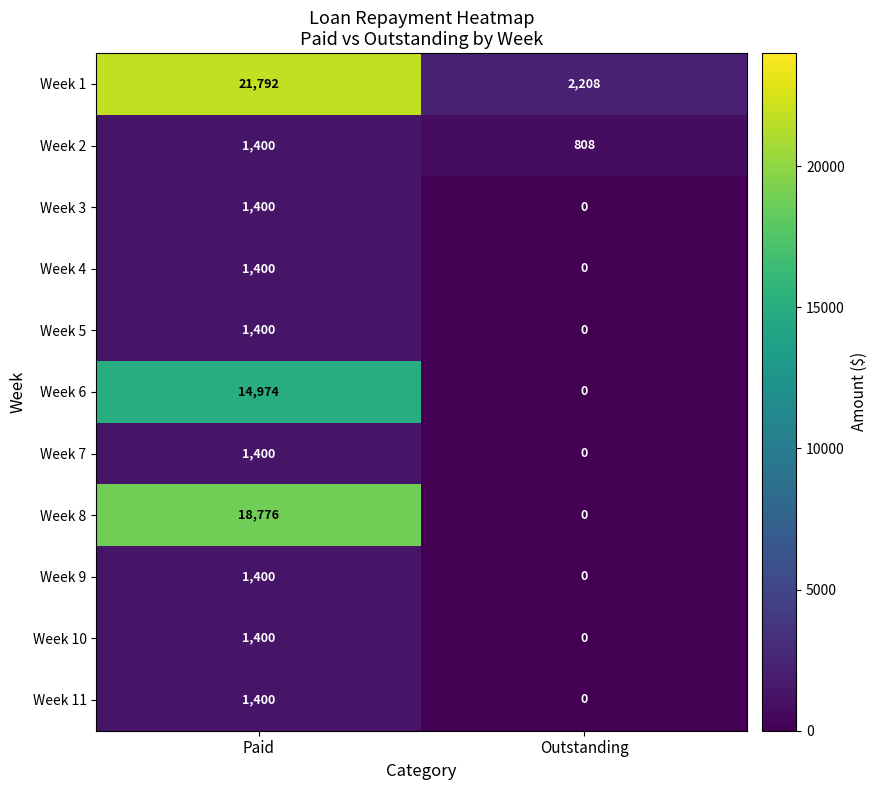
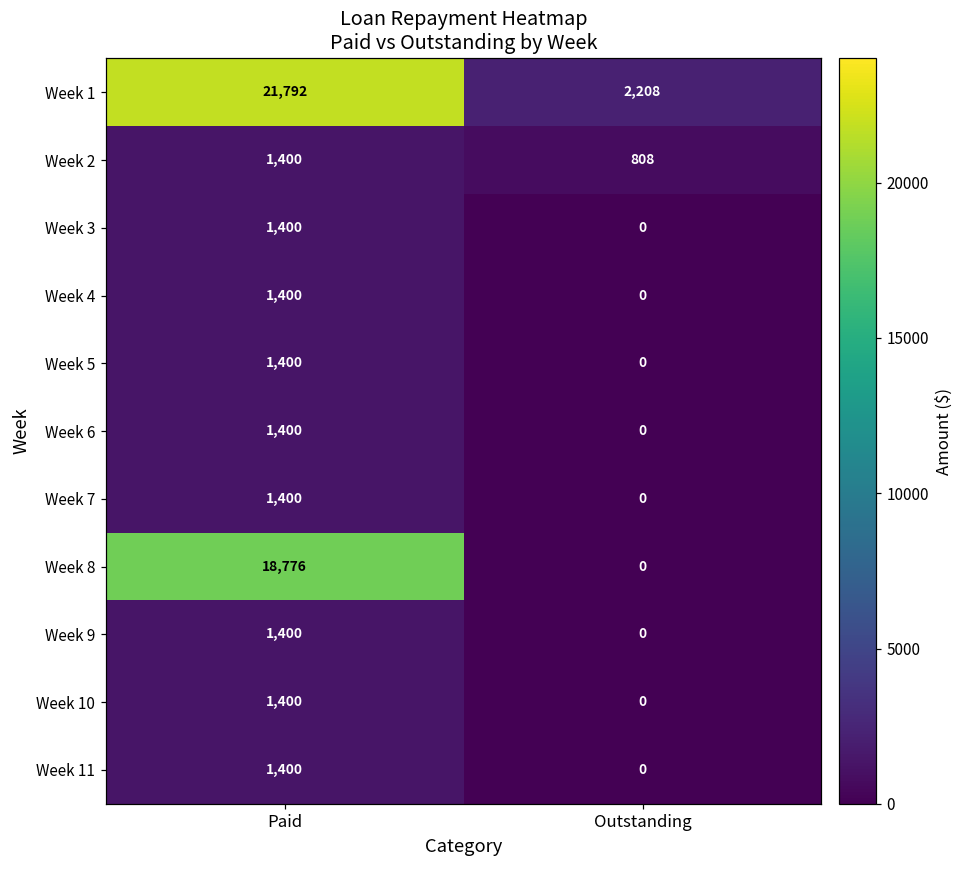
Week 6, Paid: 14,974 -> 1,400
